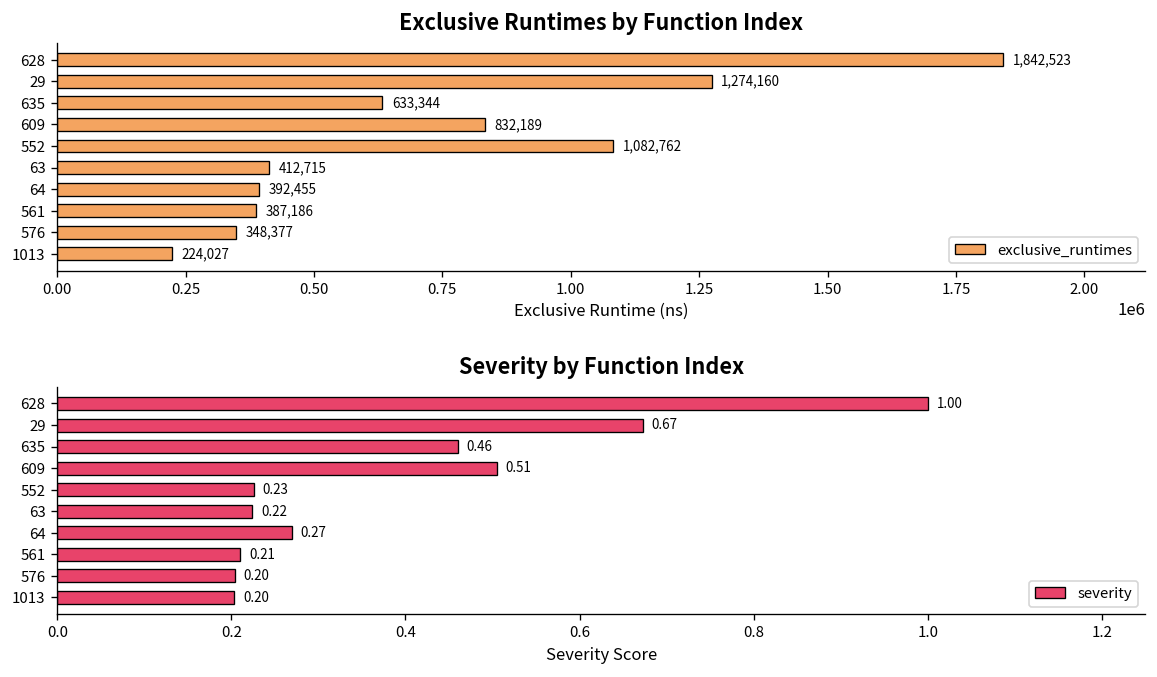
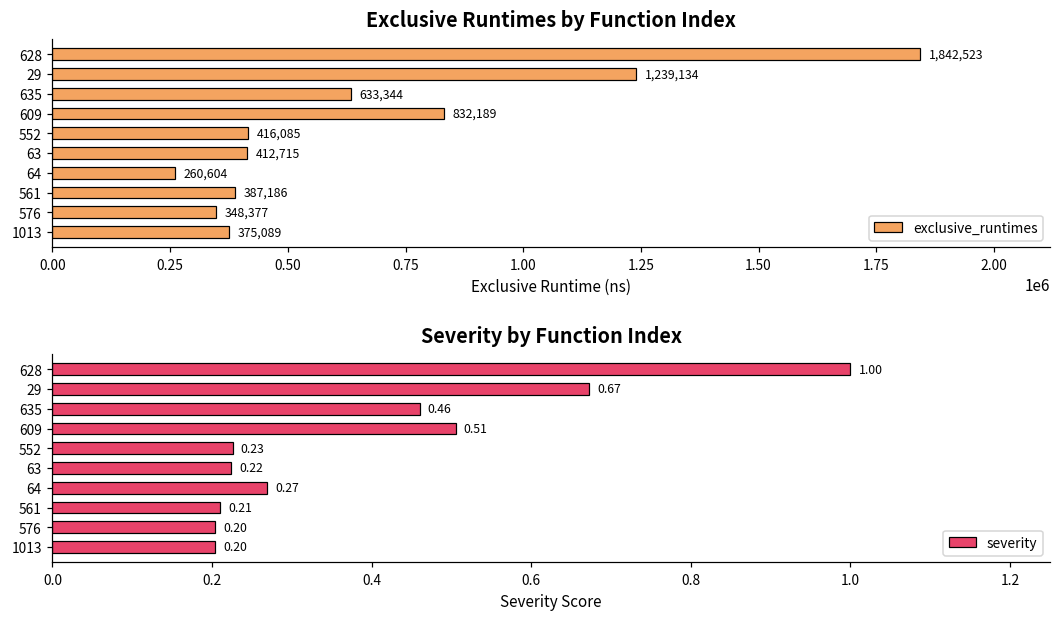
Exclusive Runtimes by Function Index, 29: 1,274,160 -> 1,239,134
Exclusive Runtimes by Function Index, 552: 1,082,762 -> 416,085
Exclusive Runtimes by Function Index, 64: 392,455 -> 260,604
Exclusive Runtimes by Function Index, 1013: 224,027 -> 375,089
